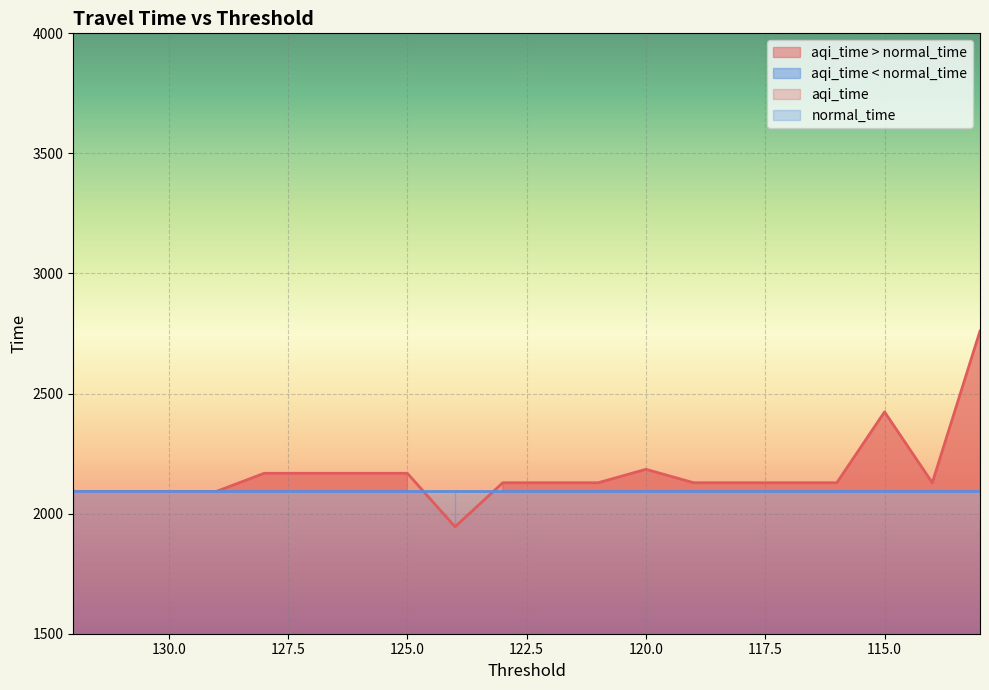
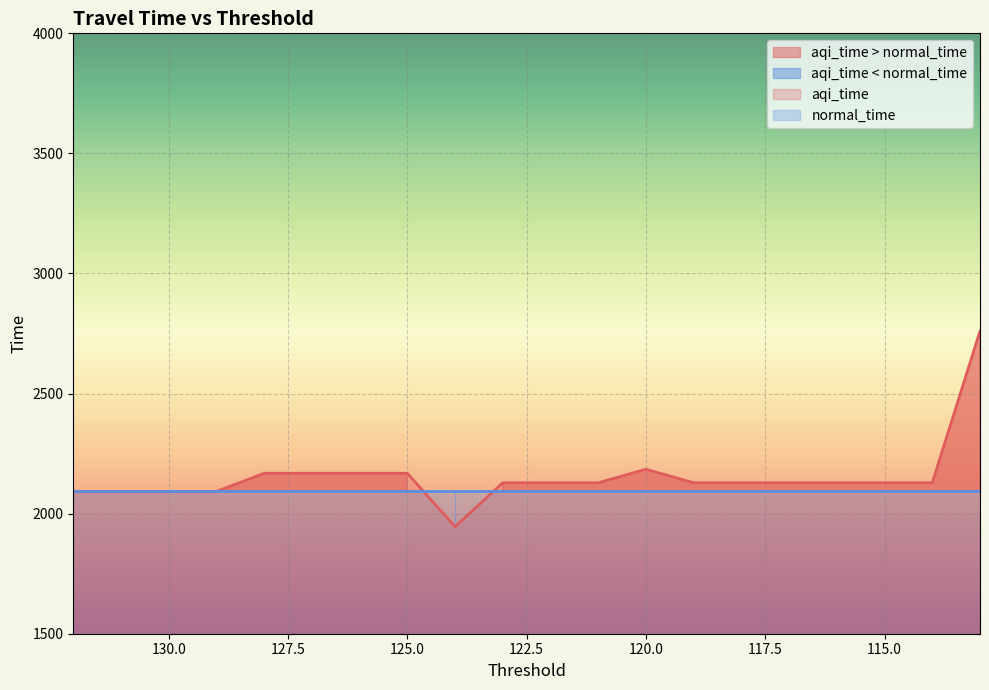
aqi_time, 115.0: 2420 -> 2130
